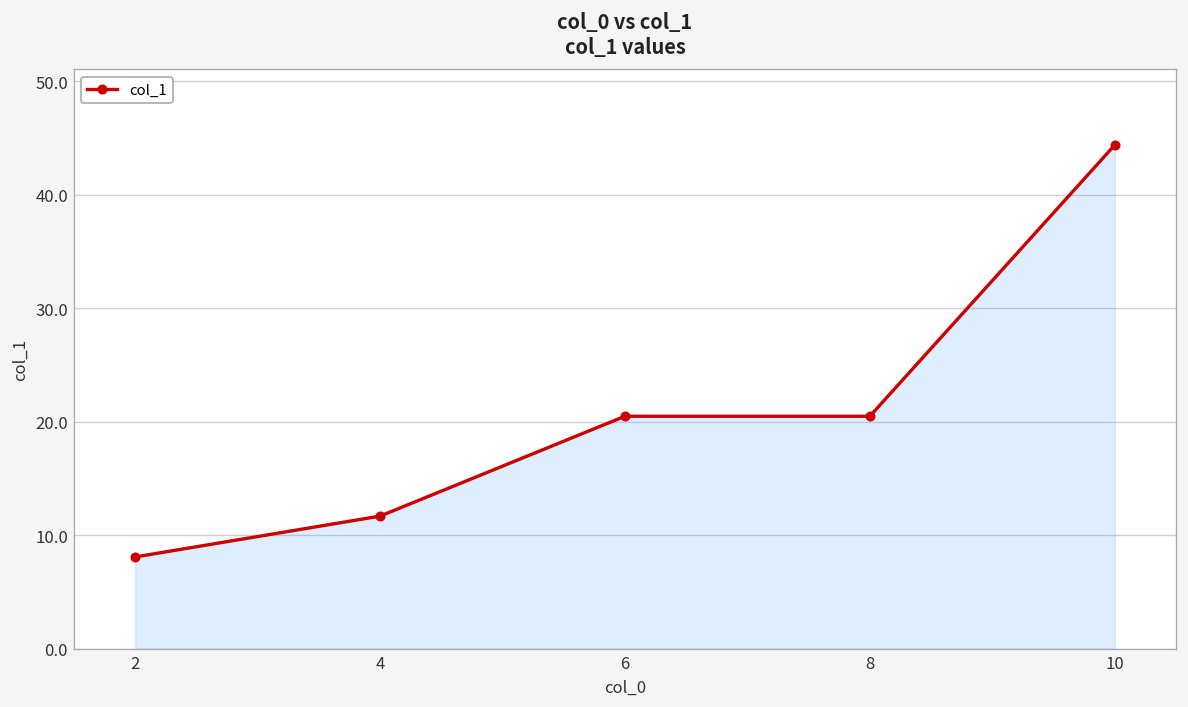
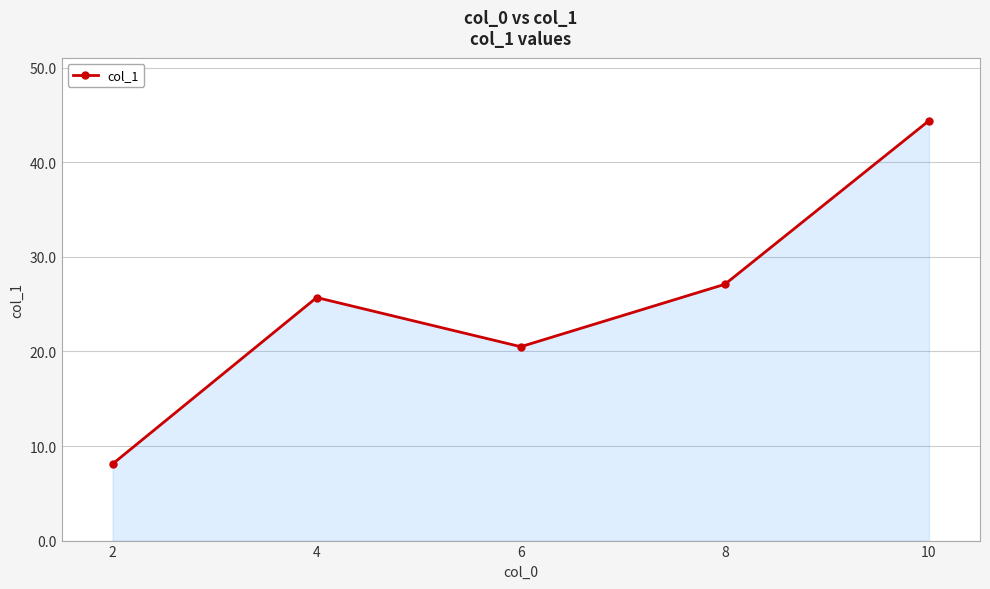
4: 12 -> 26
8: 21 -> 27
